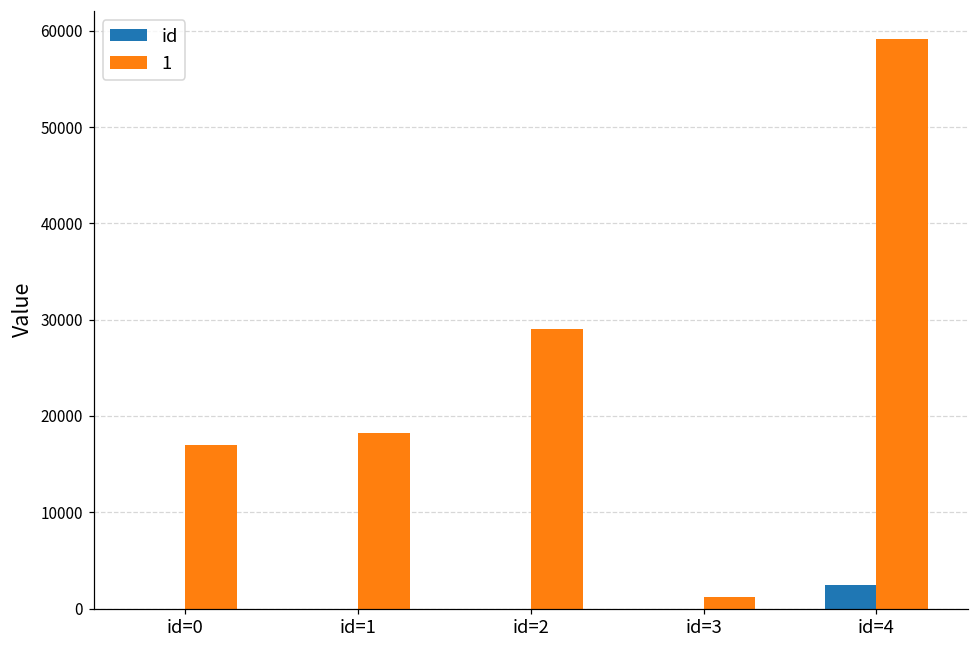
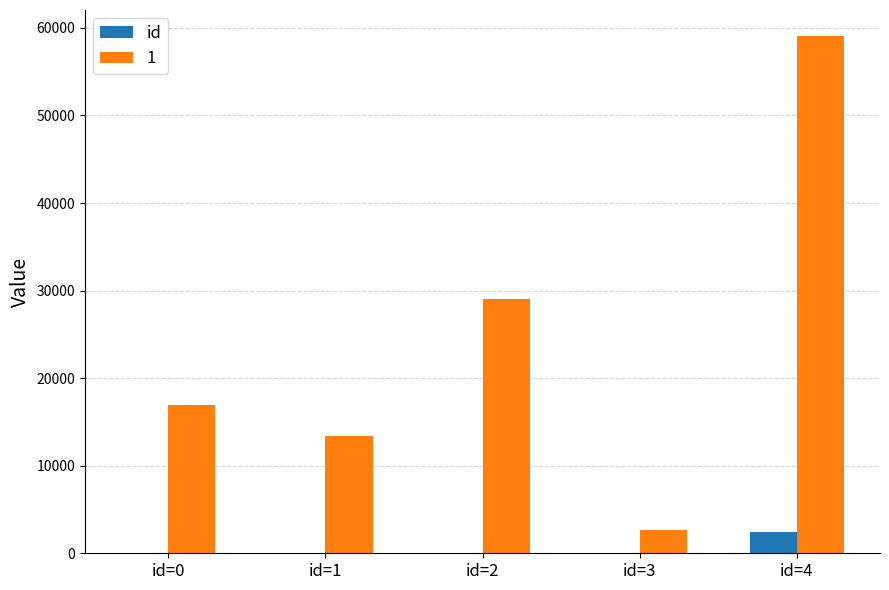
1, id=1: 18000 -> 13000
1, id=3: 1000 -> 3000
